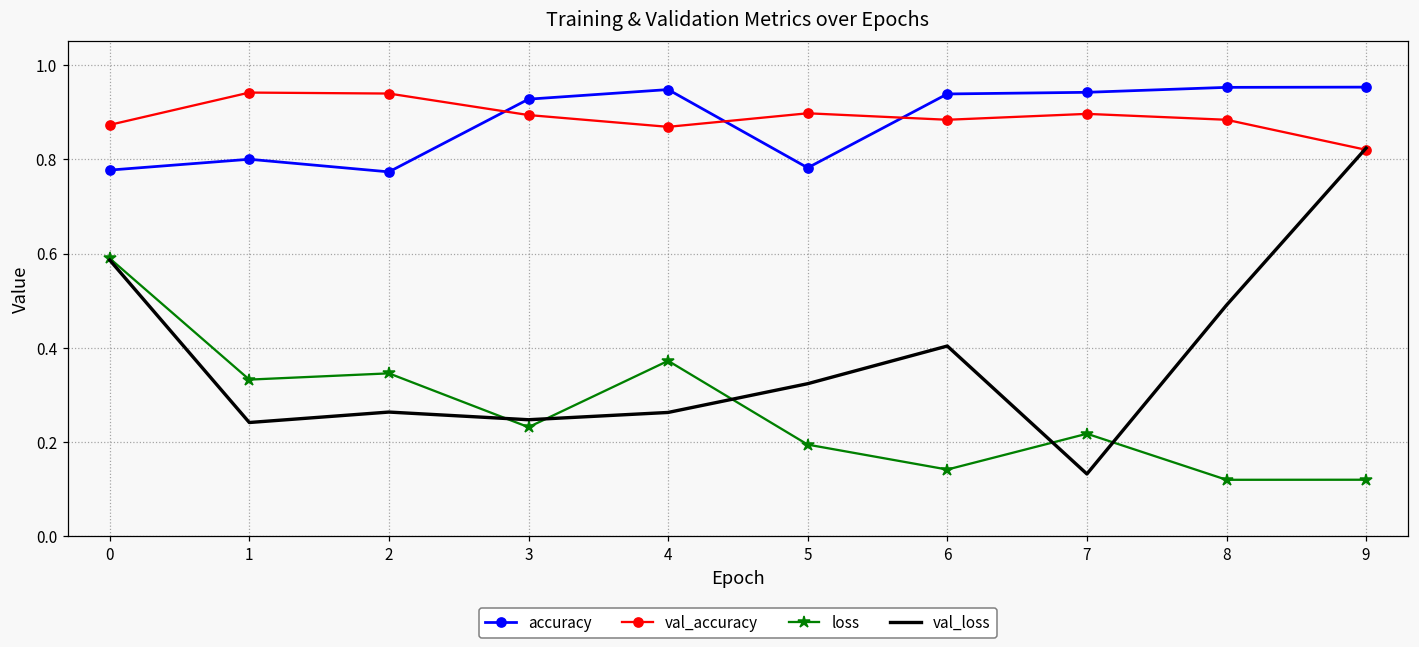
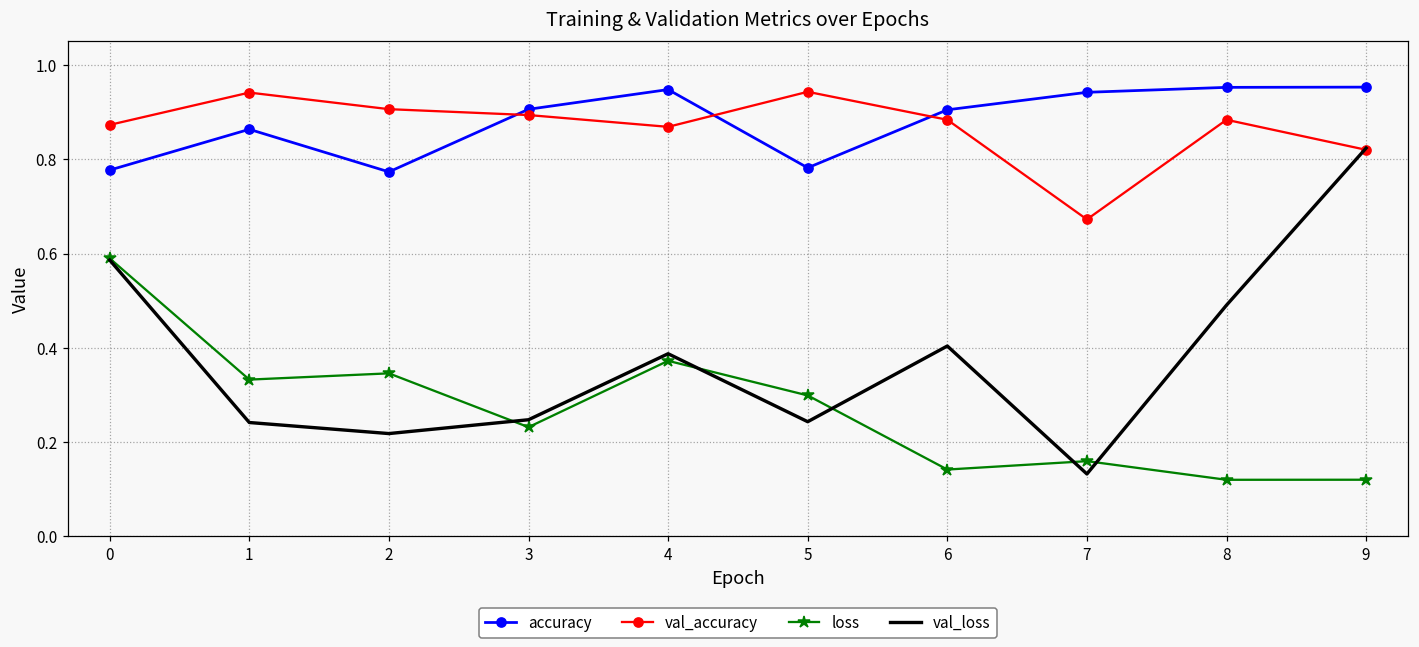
accuracy, 1: 0.80 -> 0.86
val_accuracy, 2: 0.94 -> 0.91
val_loss, 2: 0.26 -> 0.22
accuracy, 3: 0.93 -> 0.91
val_loss, 4: 0.26 -> 0.39
val_accuracy, 5: 0.90 -> 0.94
loss, 5: 0.19 -> 0.30
val_loss, 5: 0.32 -> 0.24
accuracy, 6: 0.94 -> 0.90
val_accuracy, 7: 0.90 -> 0.67
loss, 7: 0.22 -> 0.16
